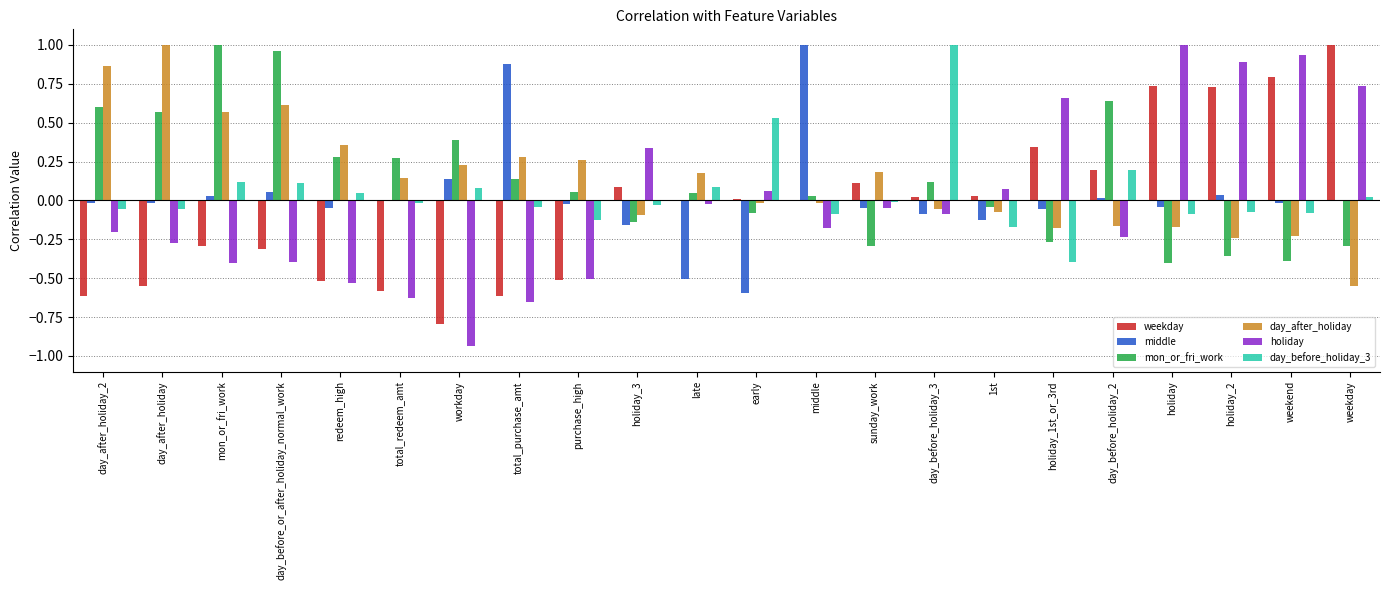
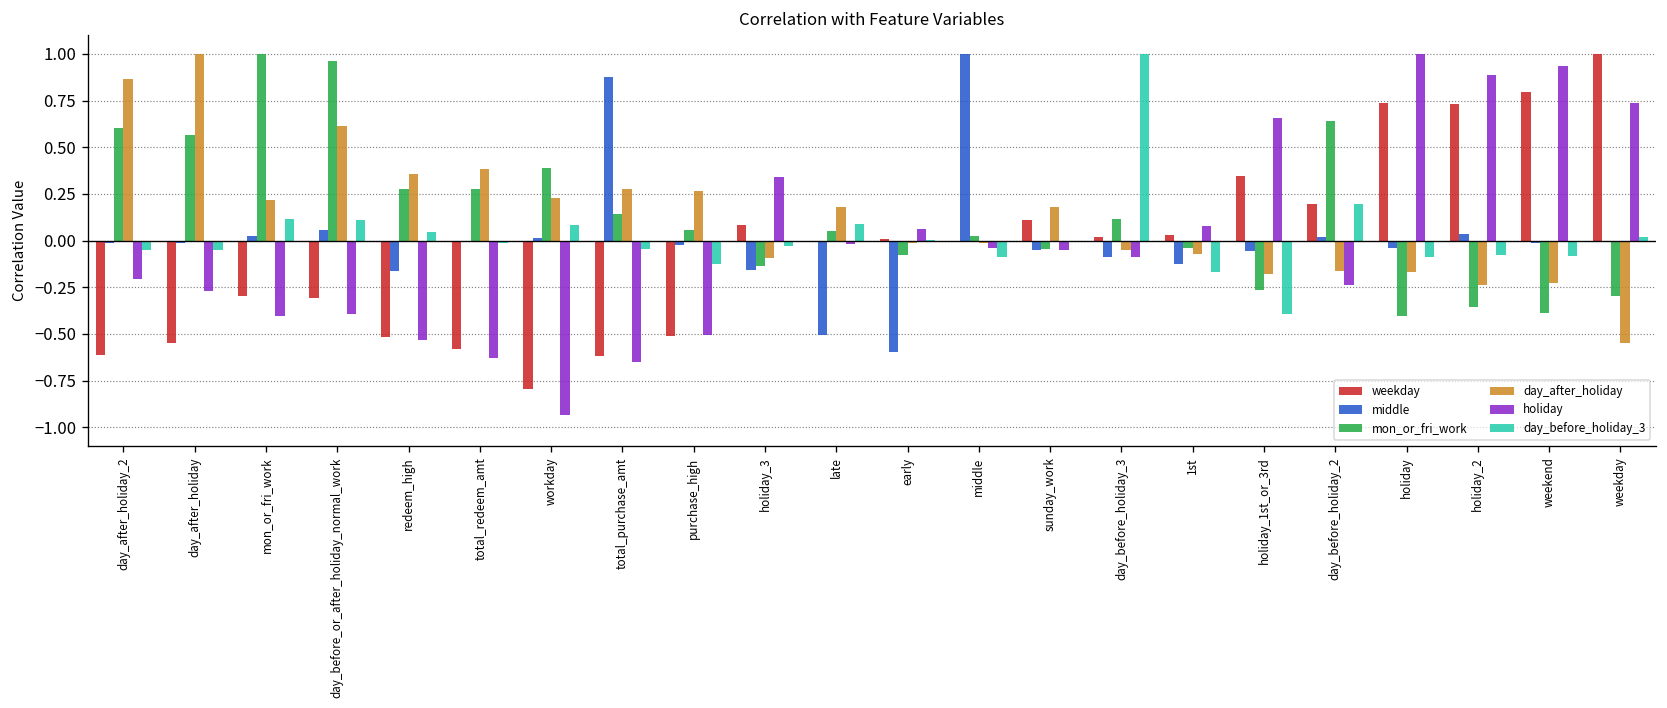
day_after_holiday, mon_or_fri_work: 0.57 -> 0.22
middle, redeem_high: -0.05 -> -0.16
day_after_holiday, total_redeem_amt: 0.14 -> 0.38
middle, workday: 0.14 -> 0.02
day_before_holiday_3, early: 0.53 -> 0.00
holiday, middle: -0.18 -> -0.04
mon_or_fri_work, sunday_work: -0.30 -> -0.04
